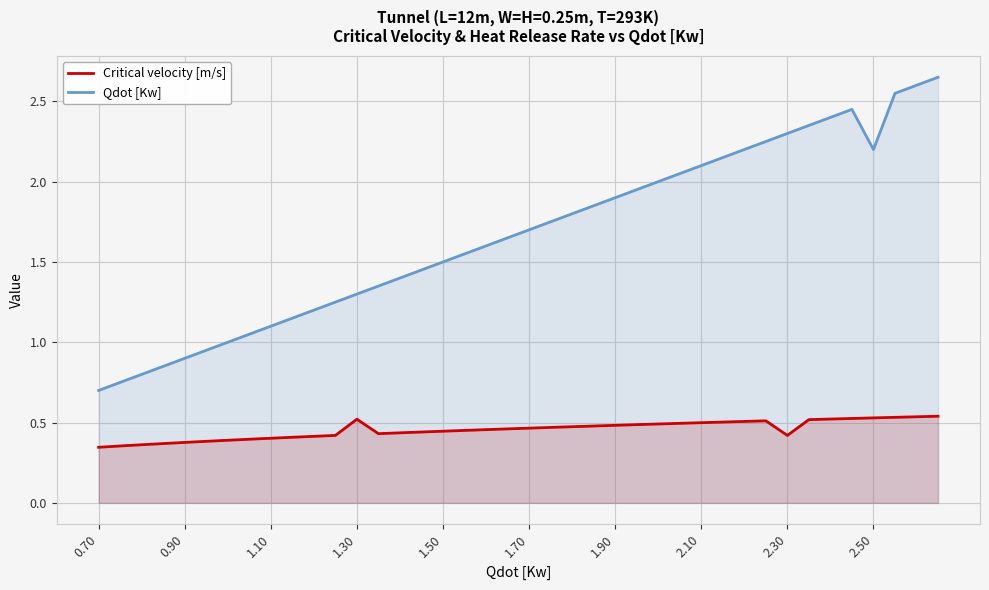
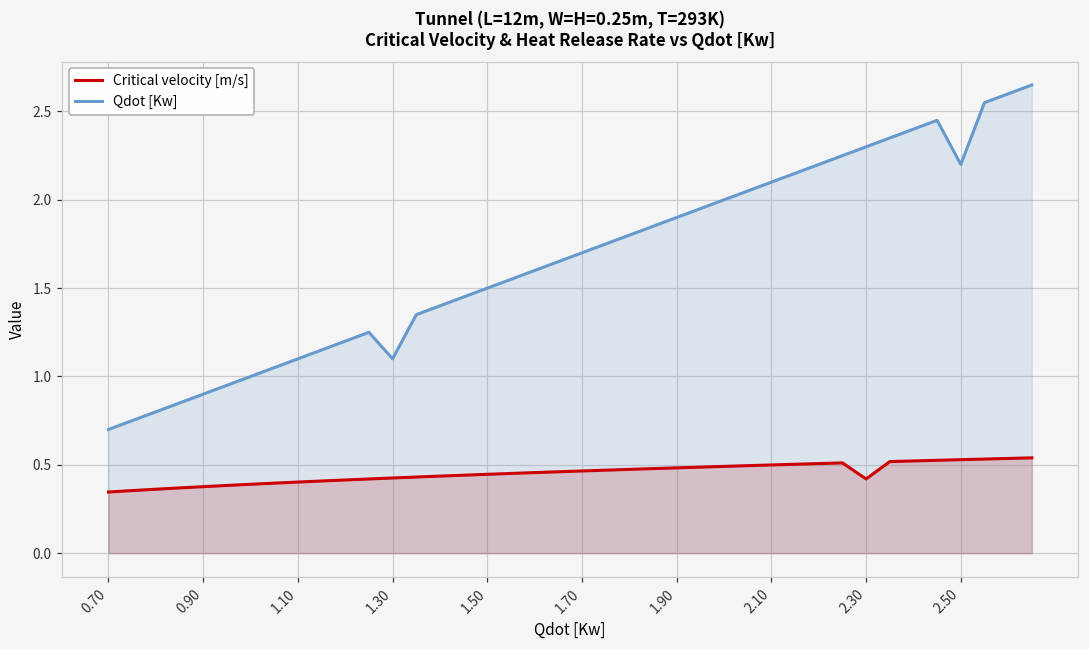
Critical velocity [m/s], 1.30: 0.52 -> 0.43
Qdot [Kw], 1.30: 1.3 -> 1.1
